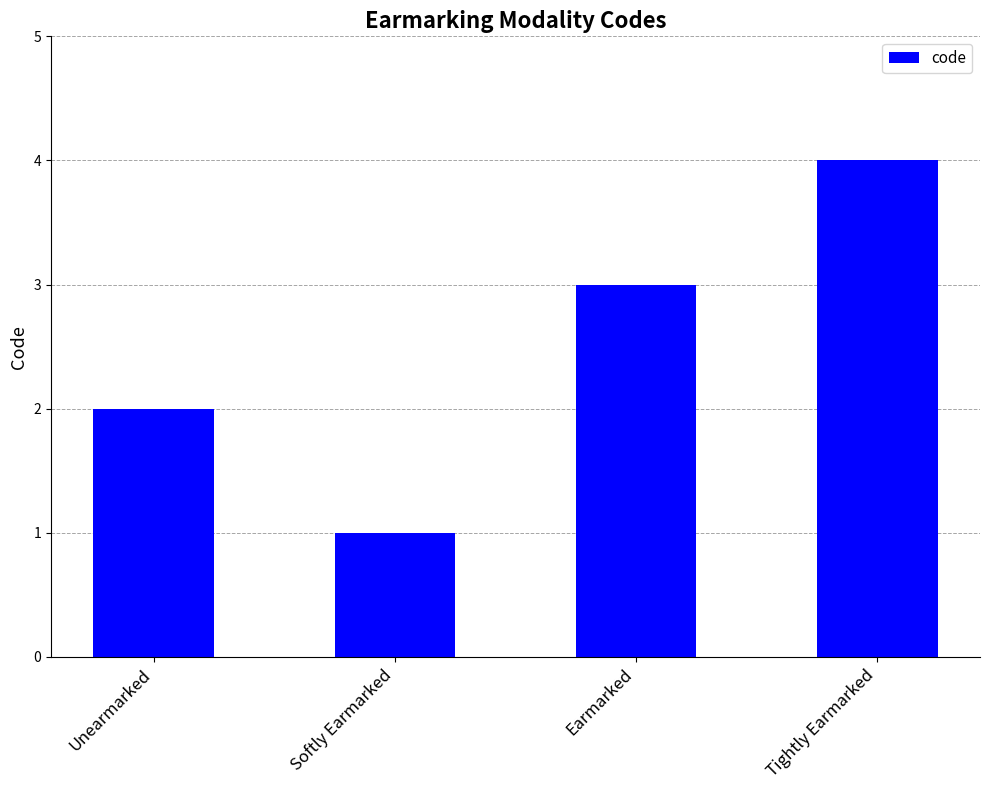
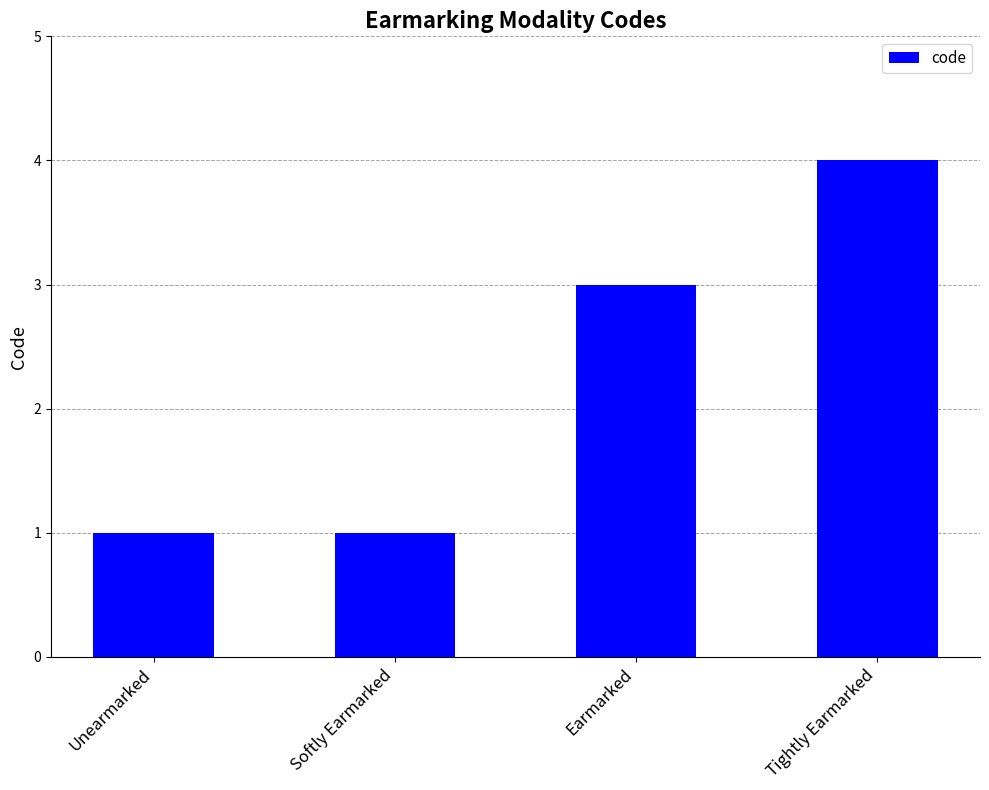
Unearmarked: 2 -> 1
